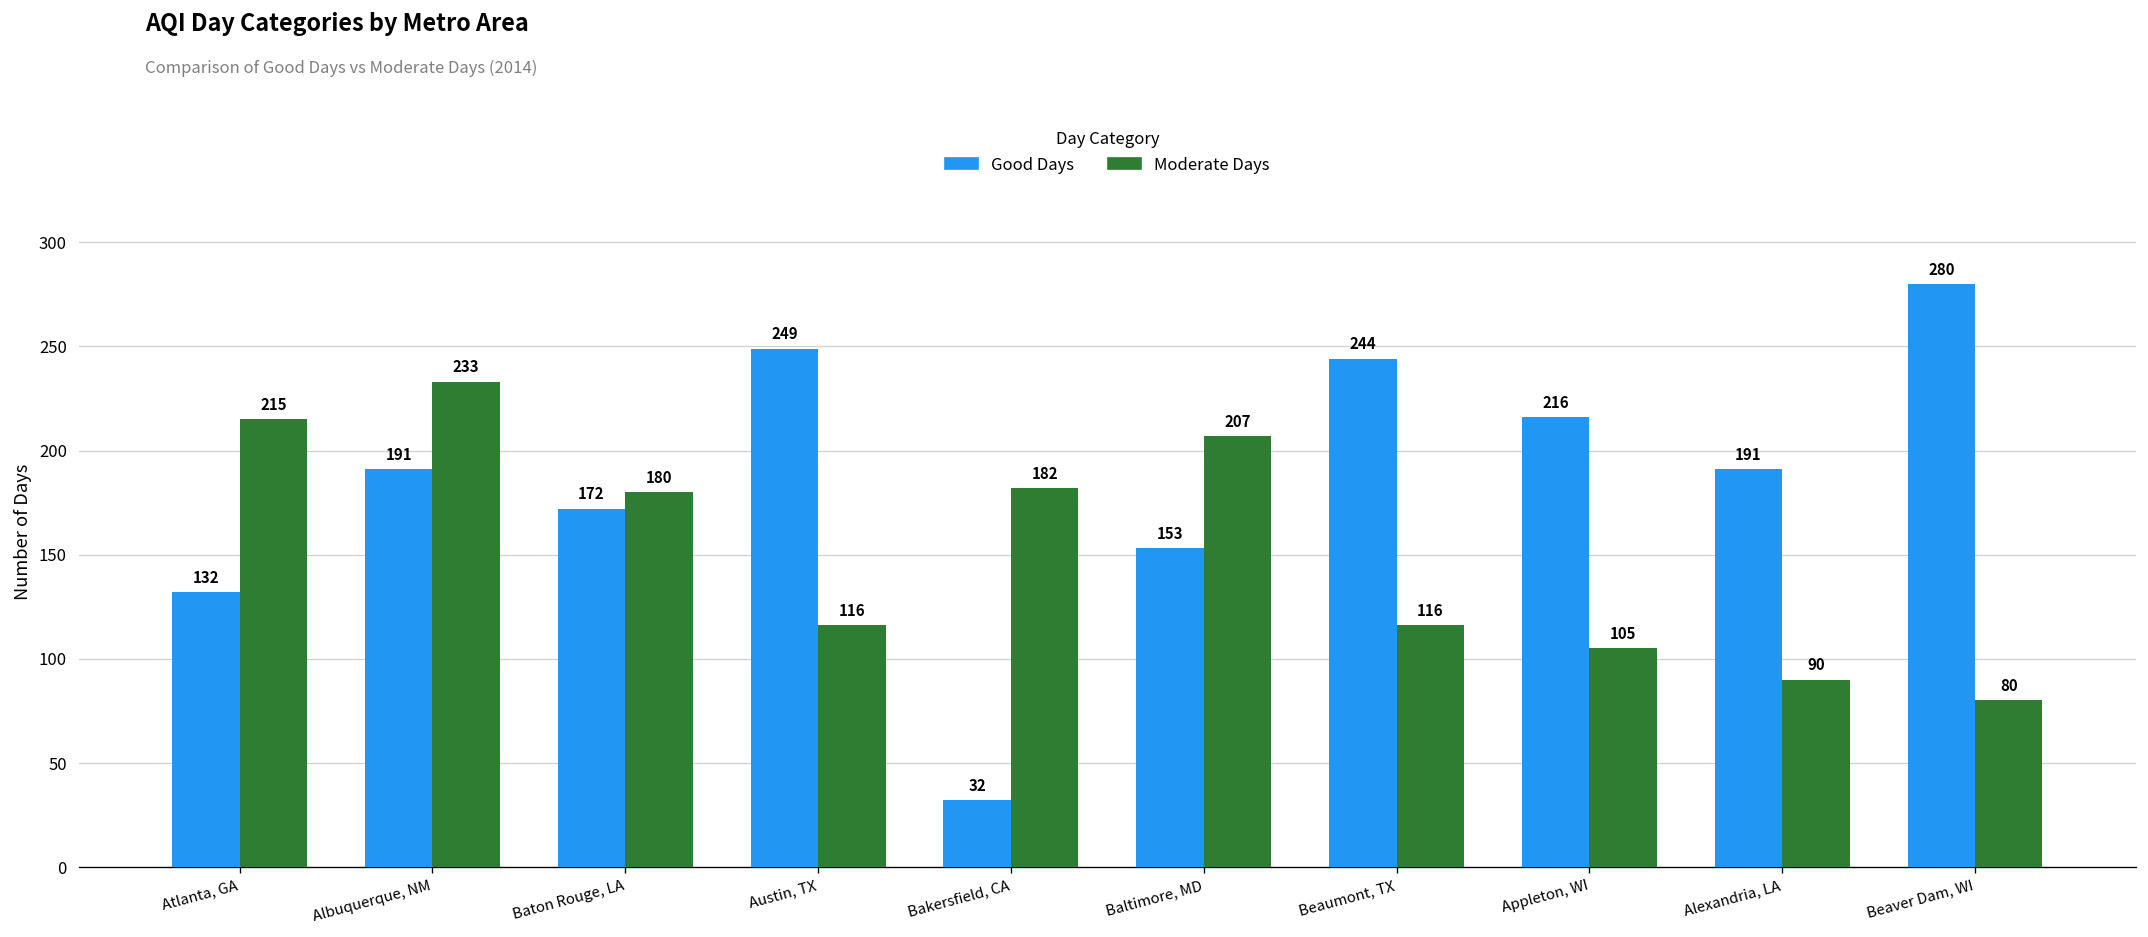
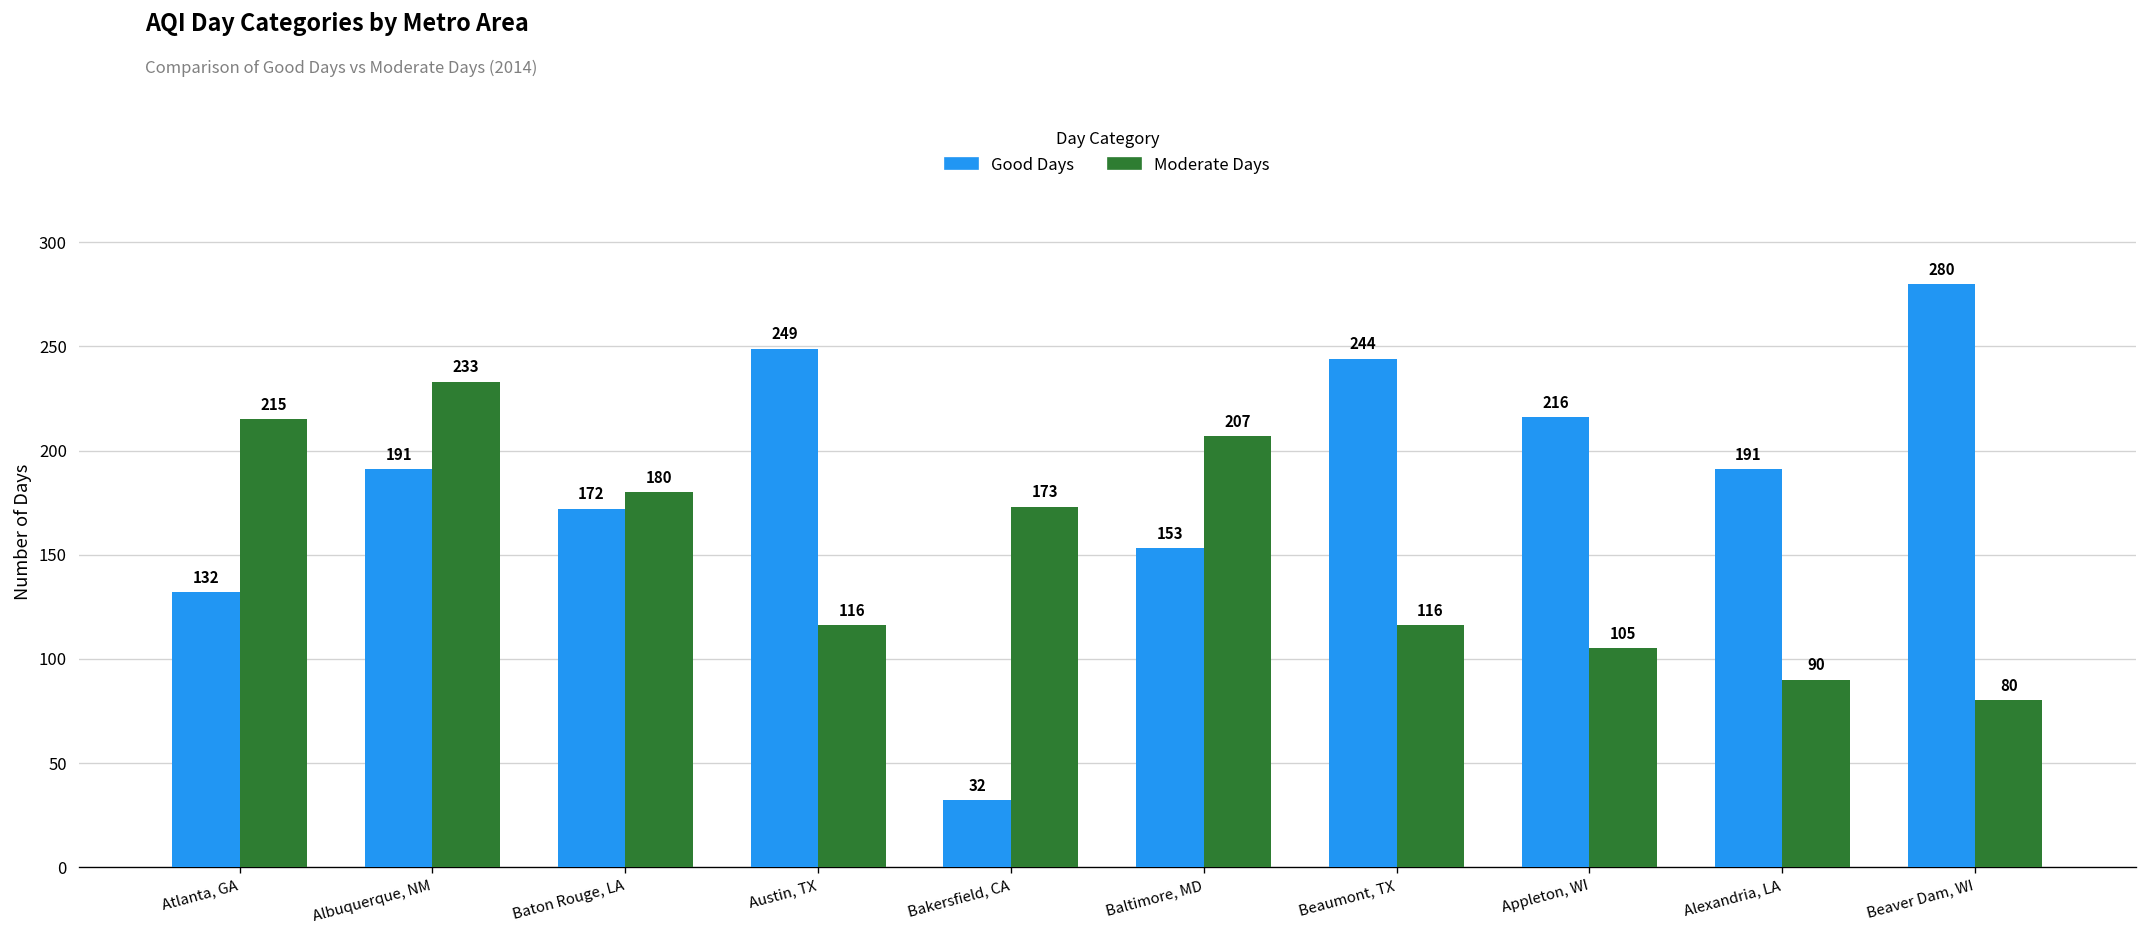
Moderate Days, Bakersfield, CA: 182 -> 173
